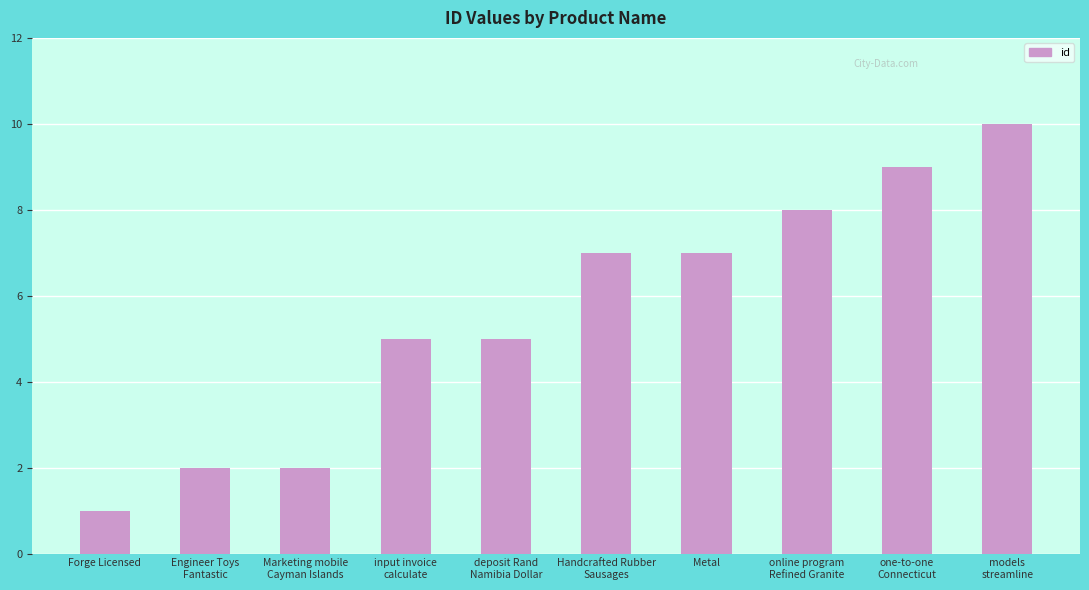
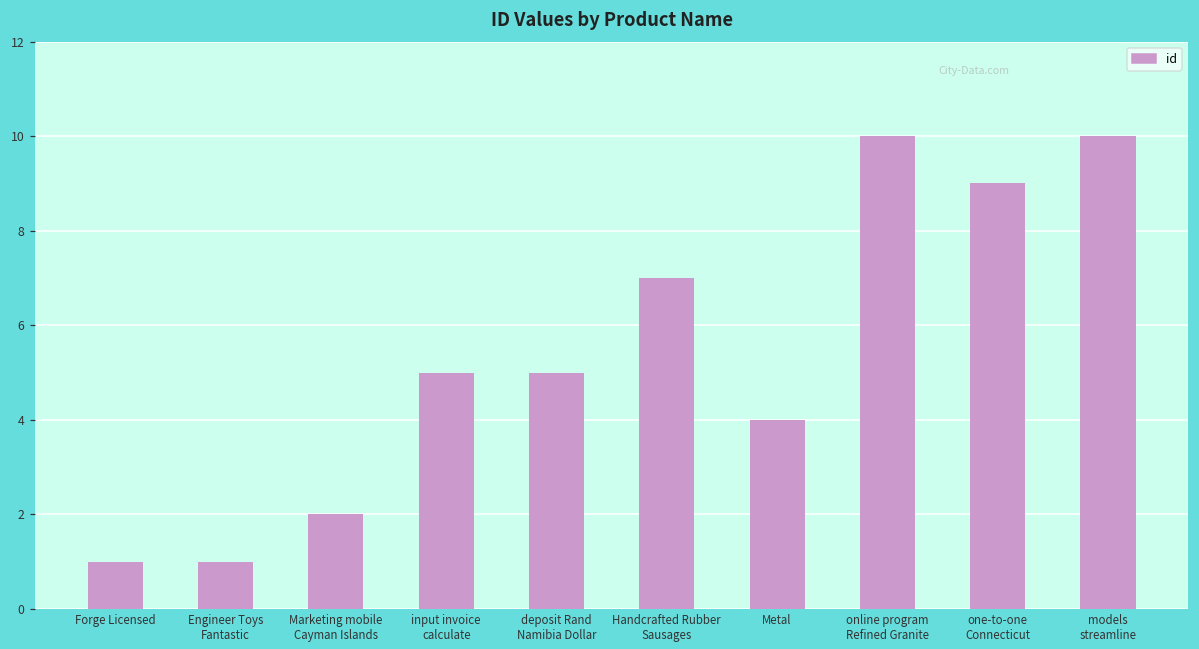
Engineer Toys Fantastic: 2 -> 1
Metal: 7 -> 4
online program Refined Granite: 8 -> 10
